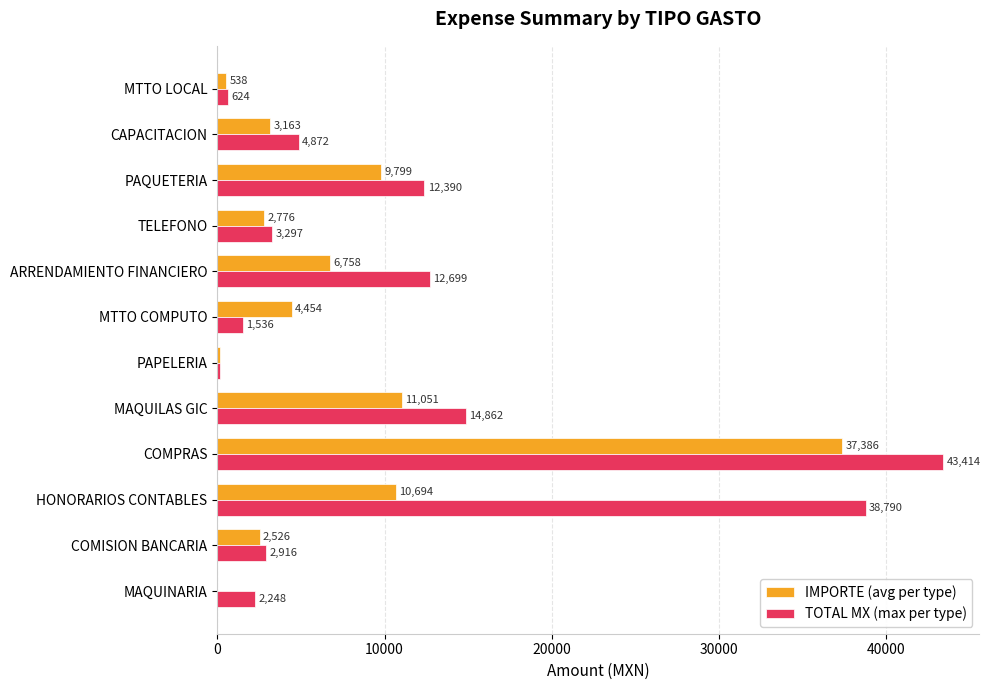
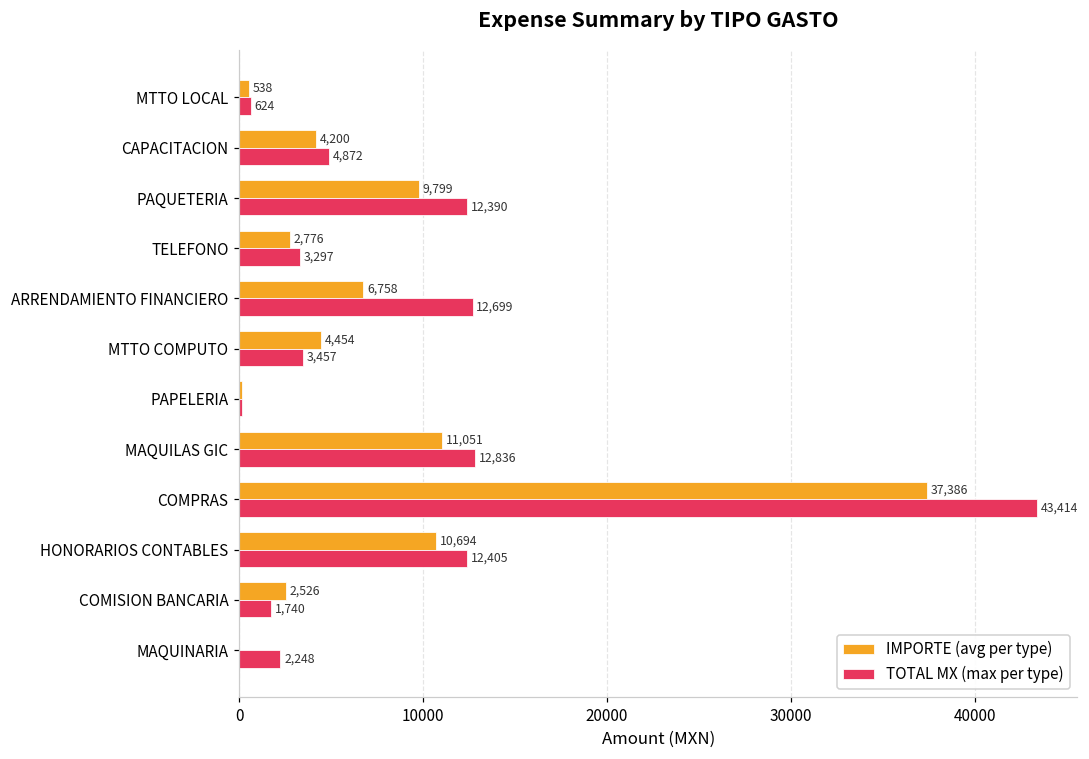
IMPORTE (avg per type), CAPACITACION: 3,163 -> 4,200
TOTAL MX (max per type), MTTO COMPUTO: 1,536 -> 3,457
TOTAL MX (max per type), MAQUILAS GIC: 14,862 -> 12,836
TOTAL MX (max per type), HONORARIOS CONTABLES: 38,790 -> 12,405
TOTAL MX (max per type), COMISION BANCARIA: 2,916 -> 1,740
